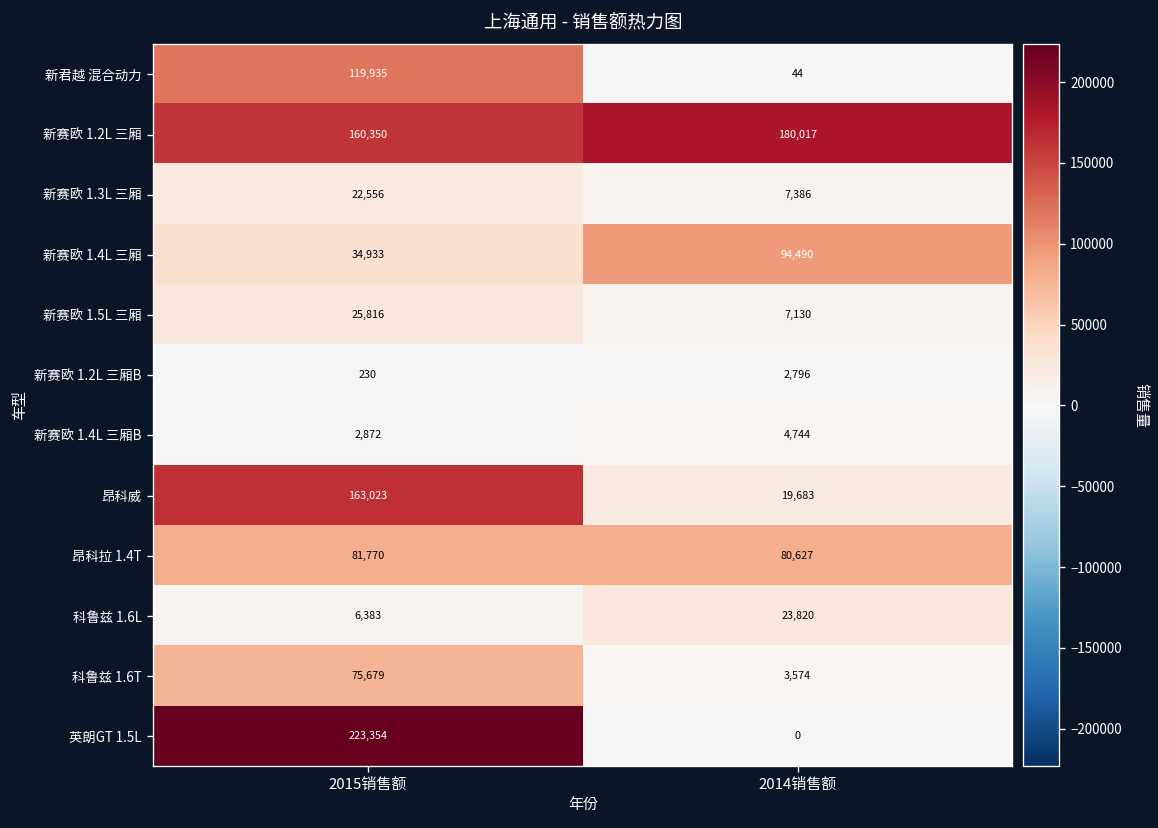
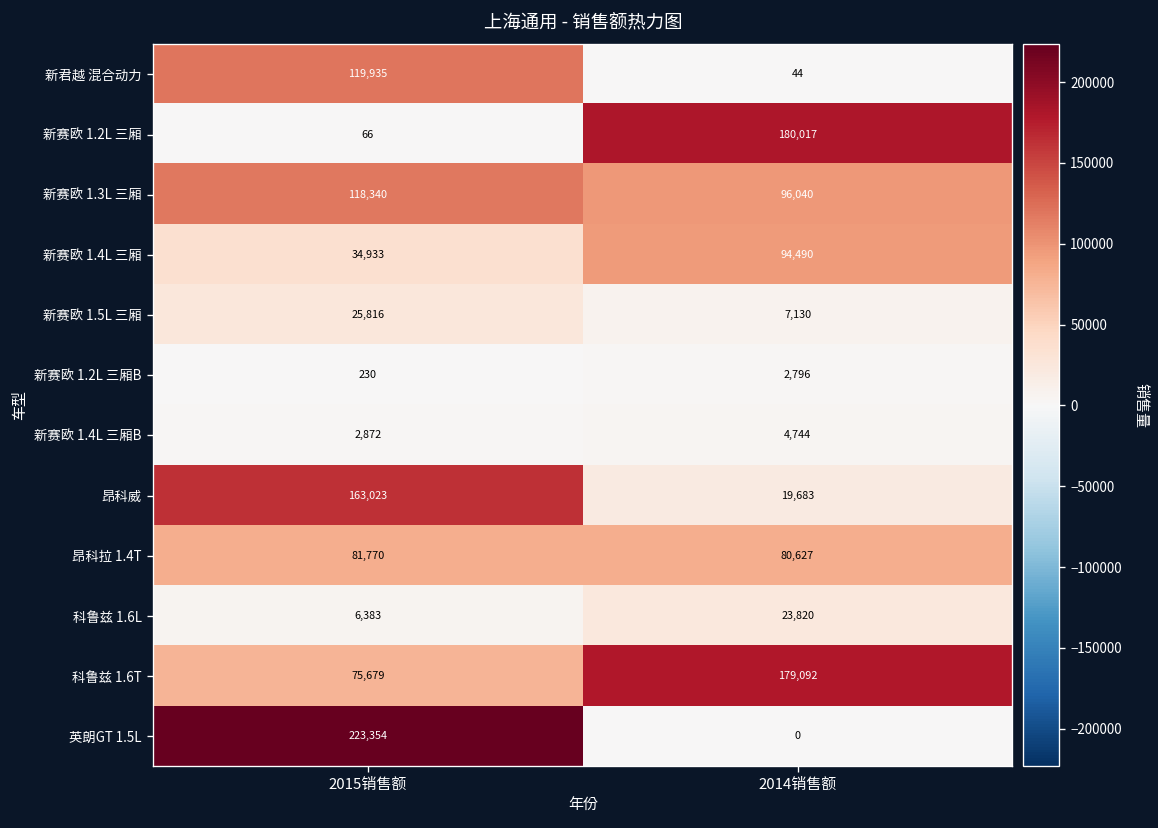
新赛欧 1.2L 三厢, 2015销售额: 160,350 -> 66
新赛欧 1.3L 三厢, 2015销售额: 22,556 -> 118,340
新赛欧 1.3L 三厢, 2014销售额: 7,386 -> 96,040
科鲁兹 1.6T, 2014销售额: 3,574 -> 179,092
